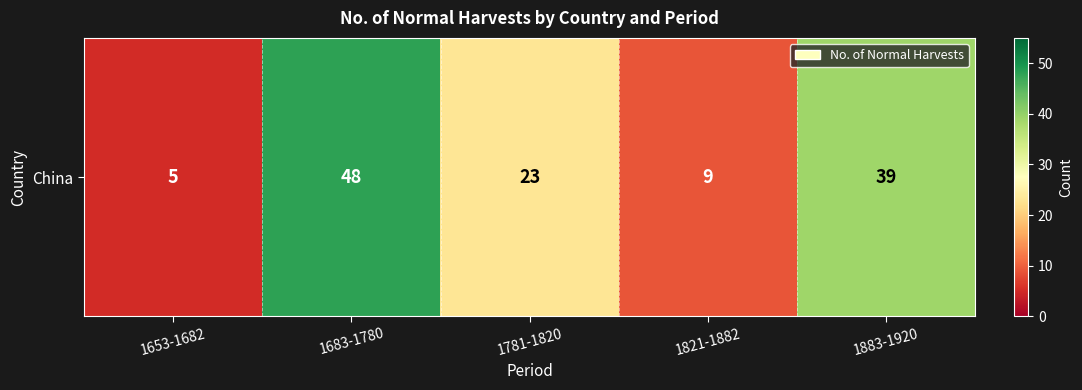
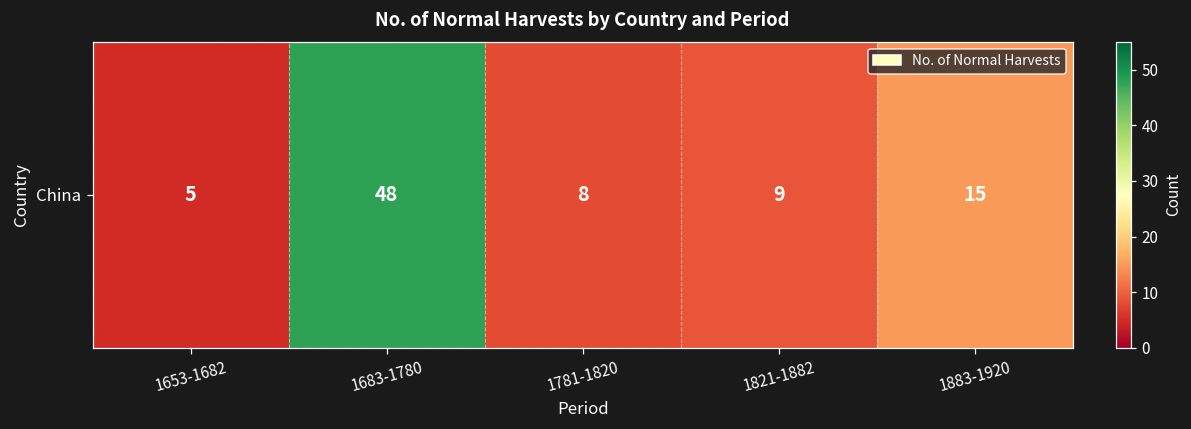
China, 1781-1820: 23 -> 8
China, 1883-1920: 39 -> 15
